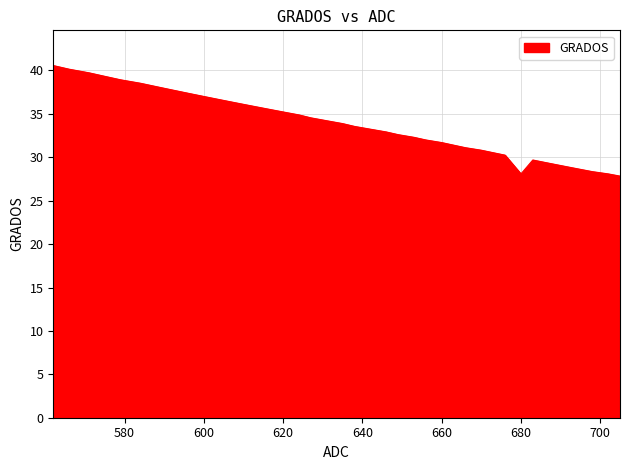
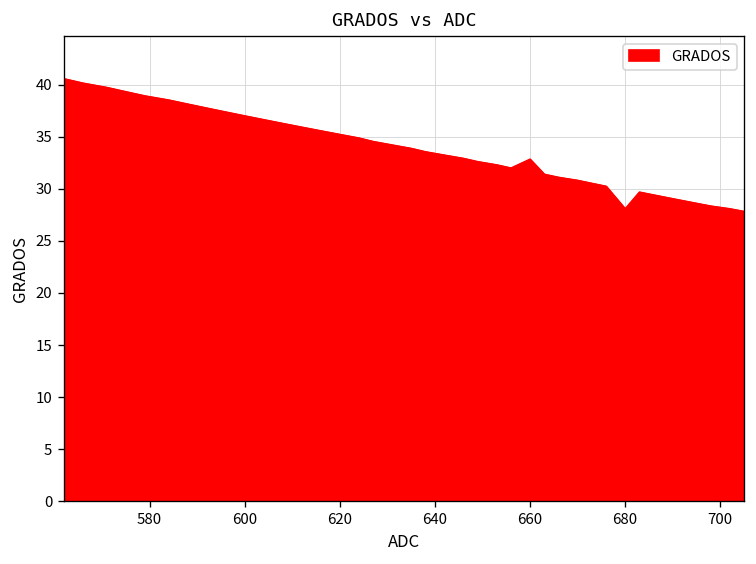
660: 32 -> 33
